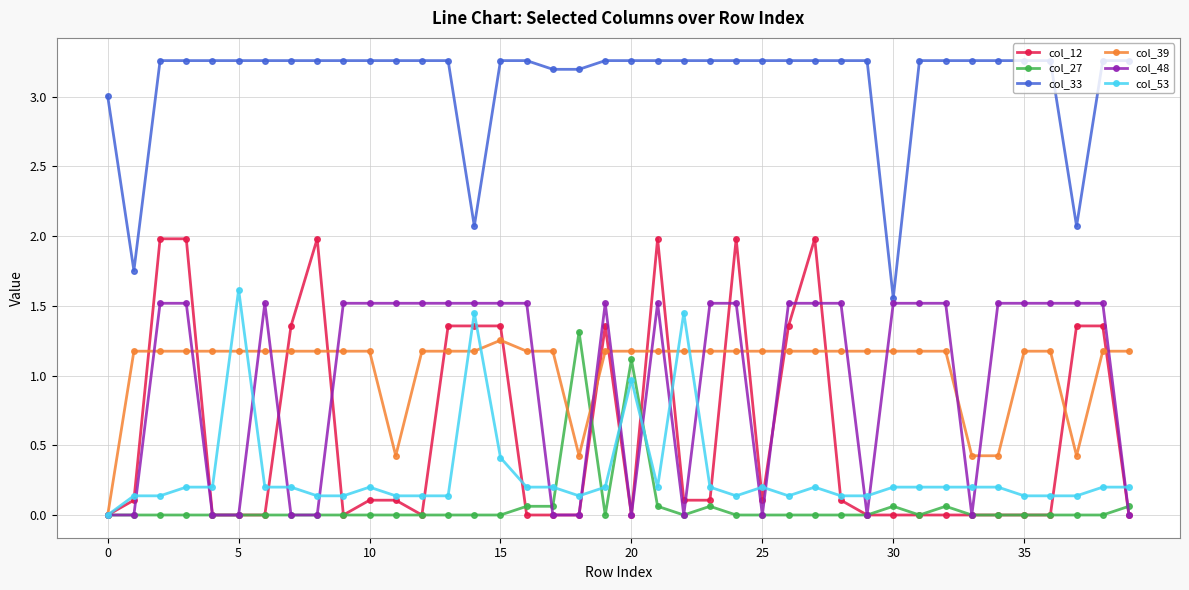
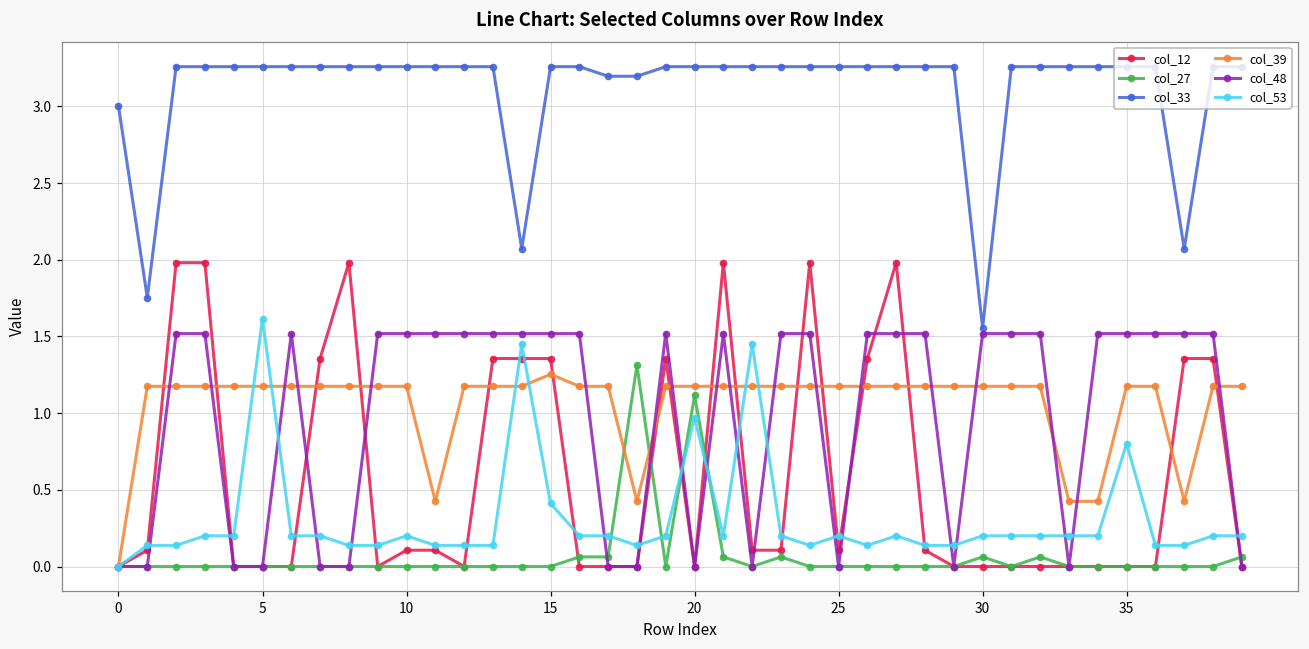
col_53, 35: 0.14 -> 0.80
